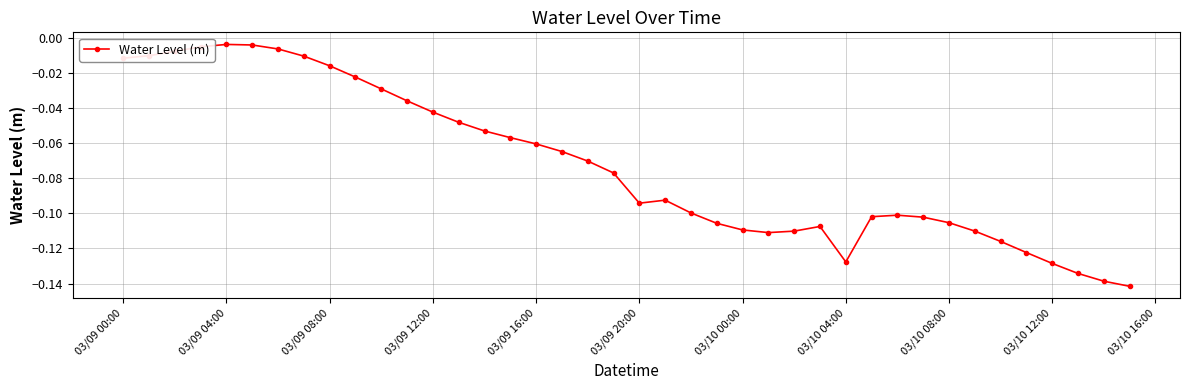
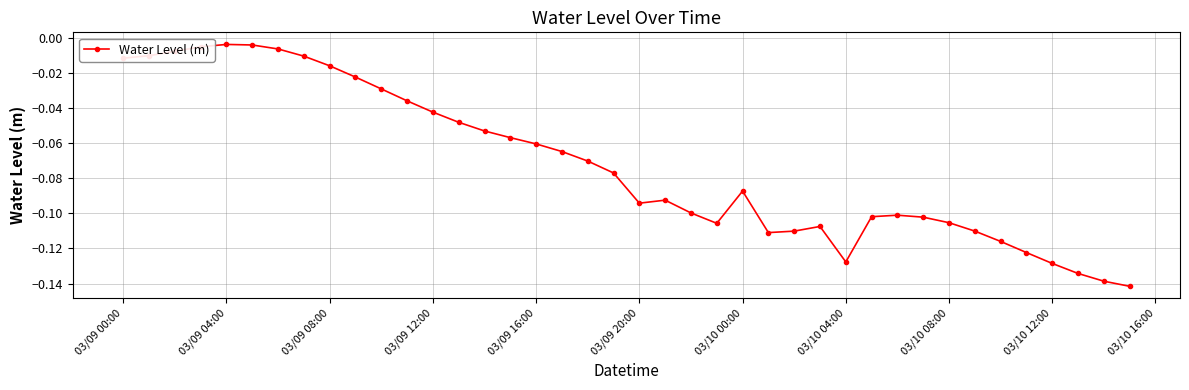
03/10 00:00: -0.109 -> -0.087
